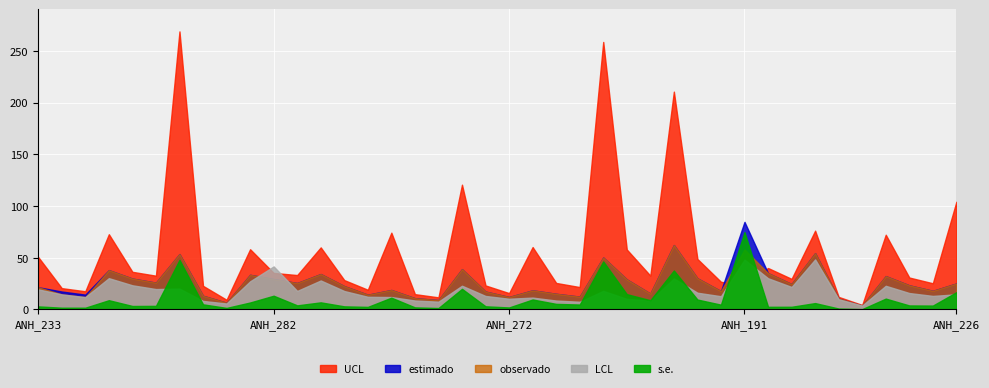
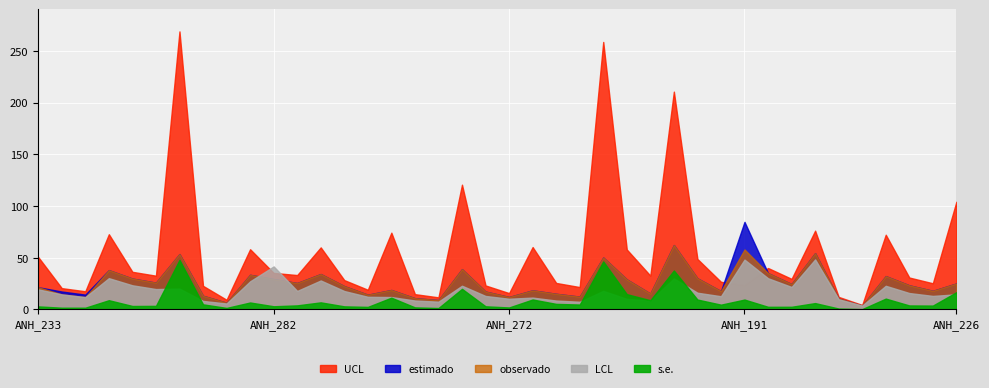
s.e., ANH_282: 13 -> 3
s.e., ANH_191: 75 -> 10
